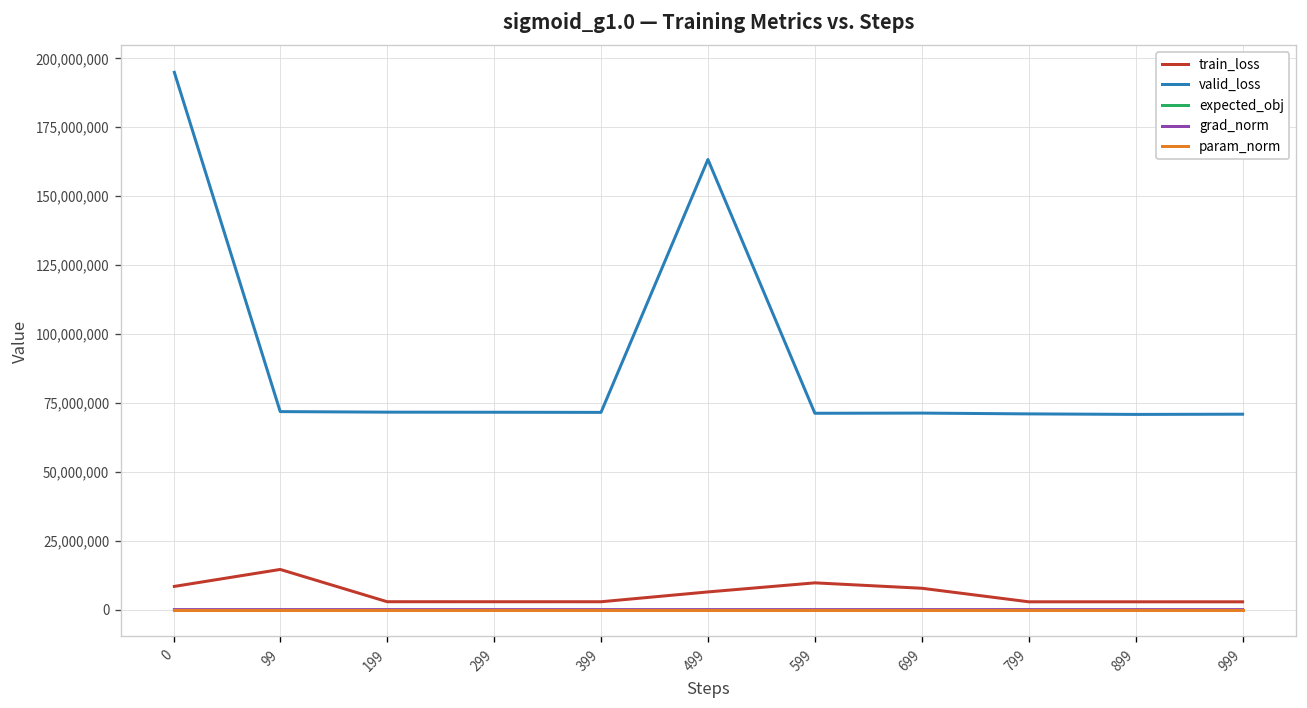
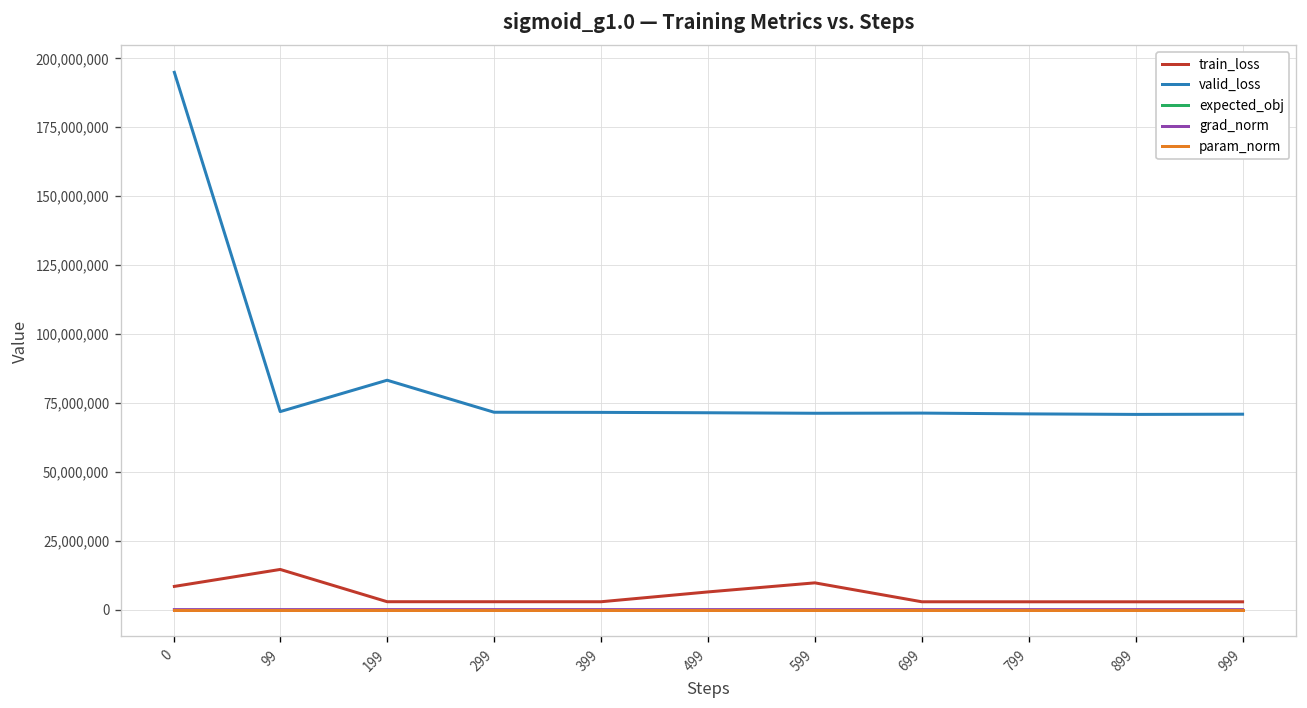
valid_loss, 199: 72,000,000 -> 83,000,000
valid_loss, 499: 163,000,000 -> 71,000,000
train_loss, 699: 8,000,000 -> 3,000,000
